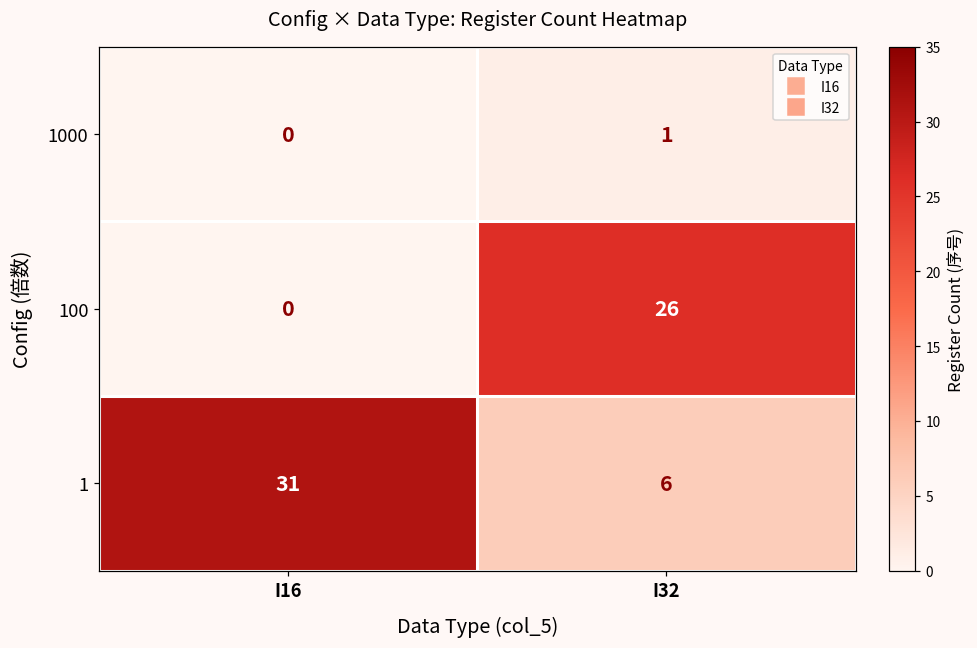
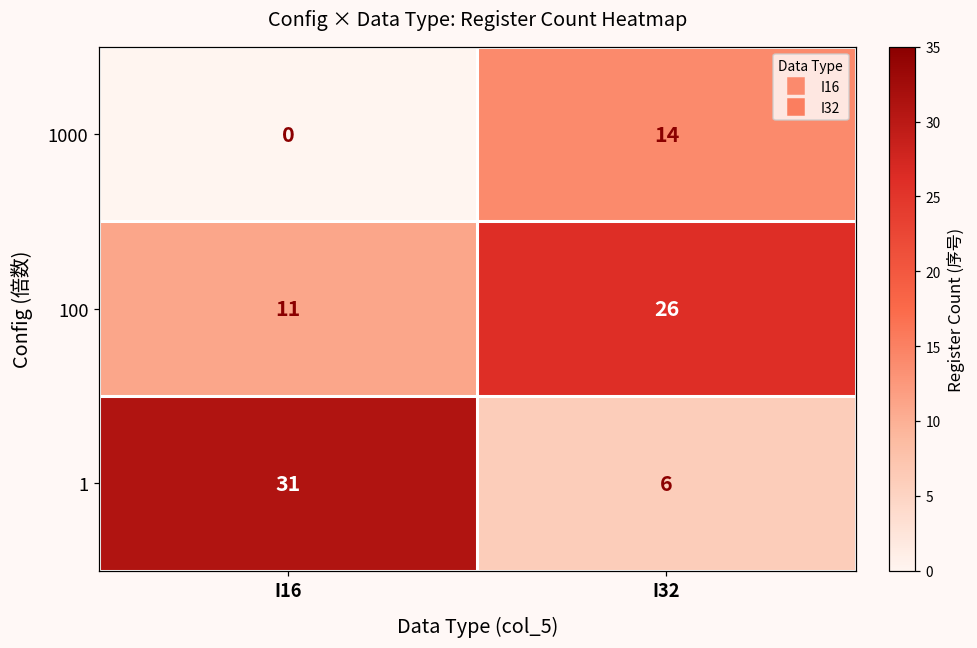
1000, I32: 1 -> 14
100, I16: 0 -> 11
